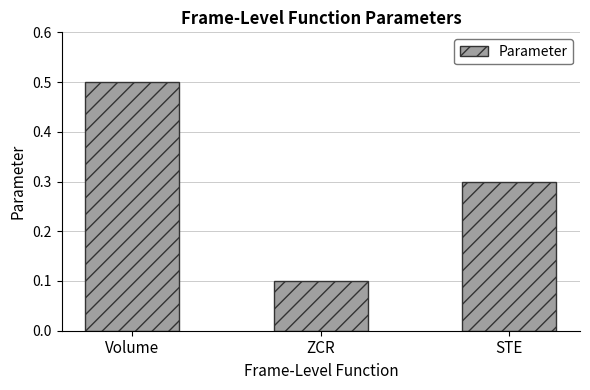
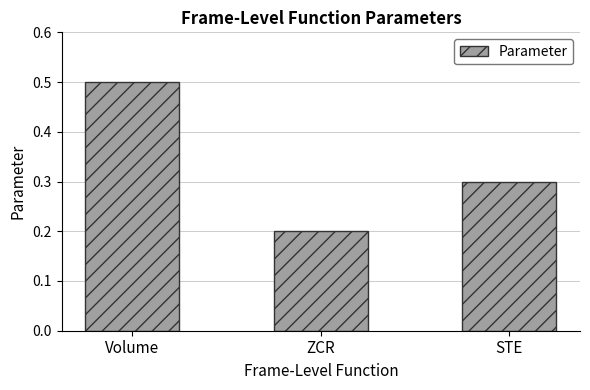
ZCR: 0.1 -> 0.2
